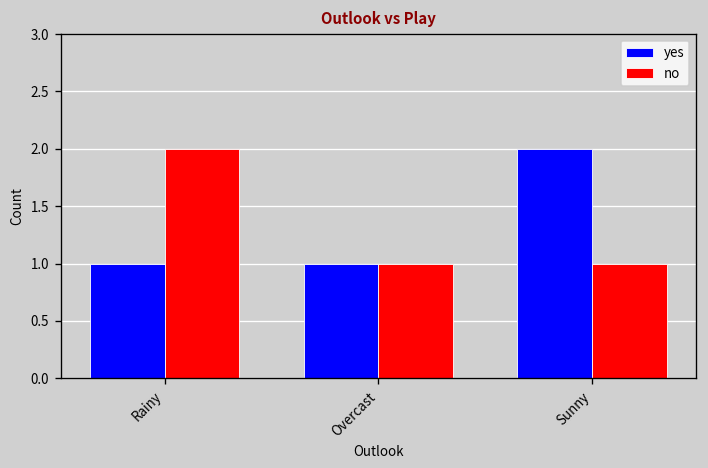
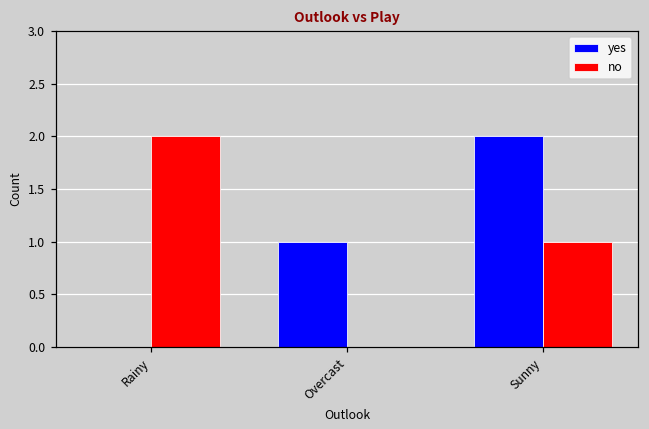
yes, Rainy: 1 -> 0
no, Overcast: 1 -> 0
